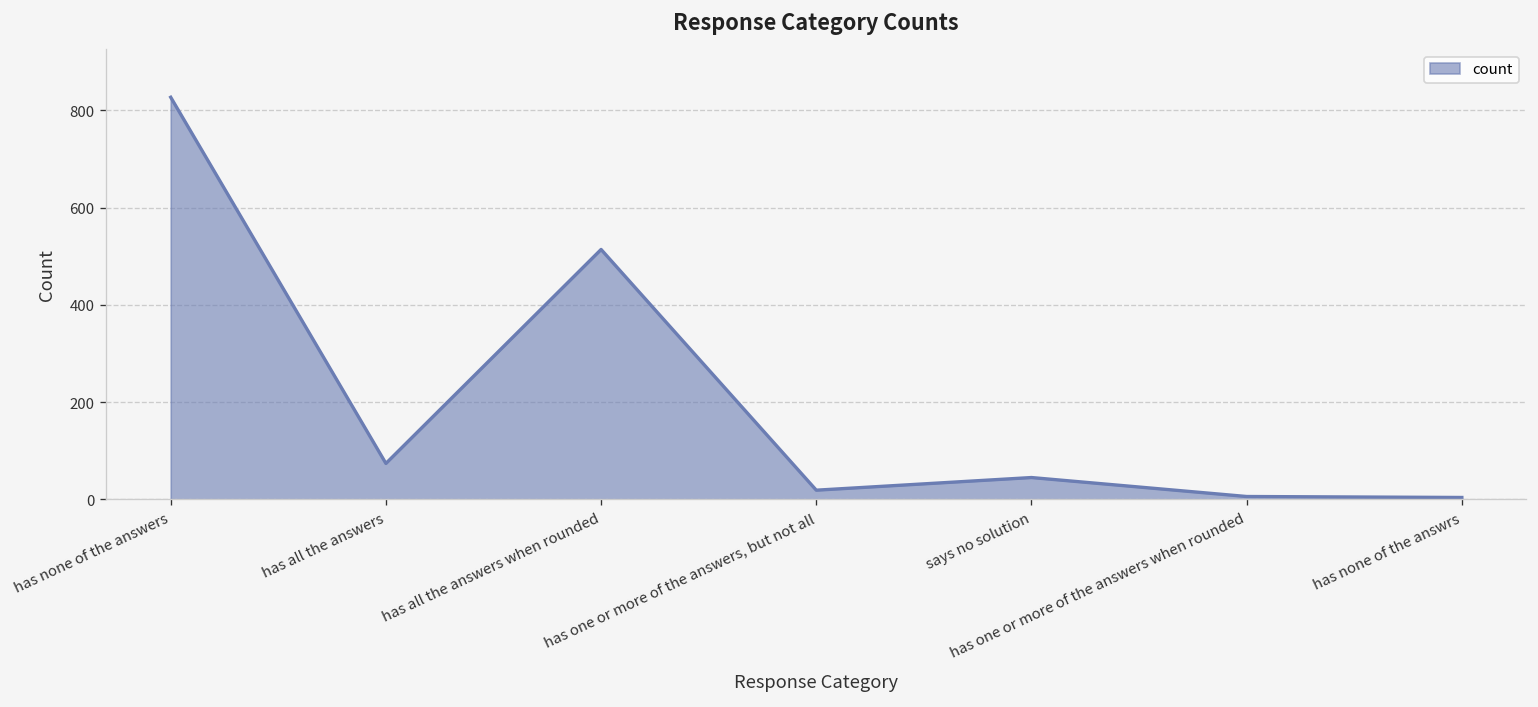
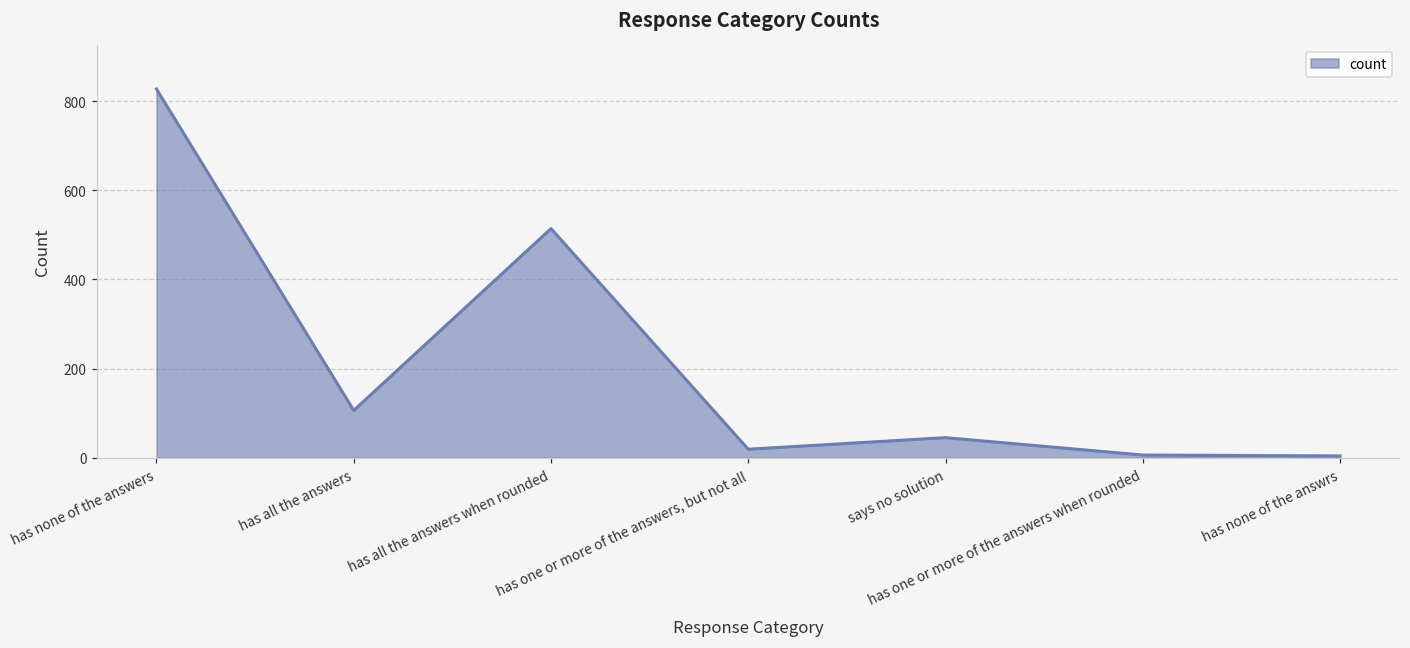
has all the answers: 70 -> 110
